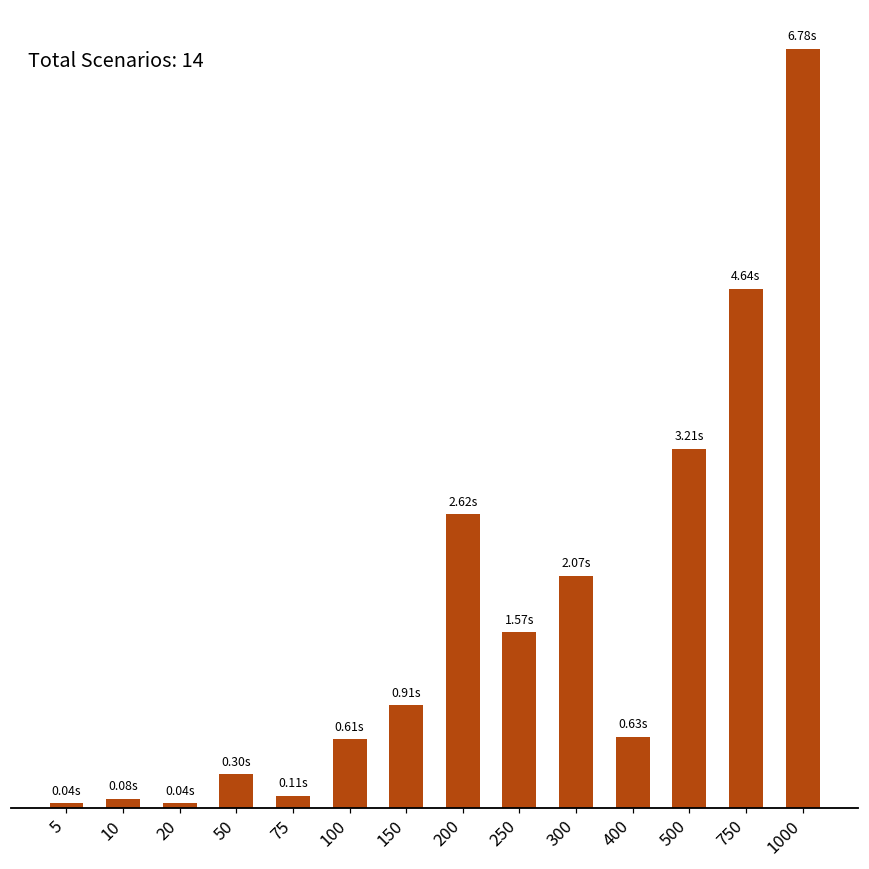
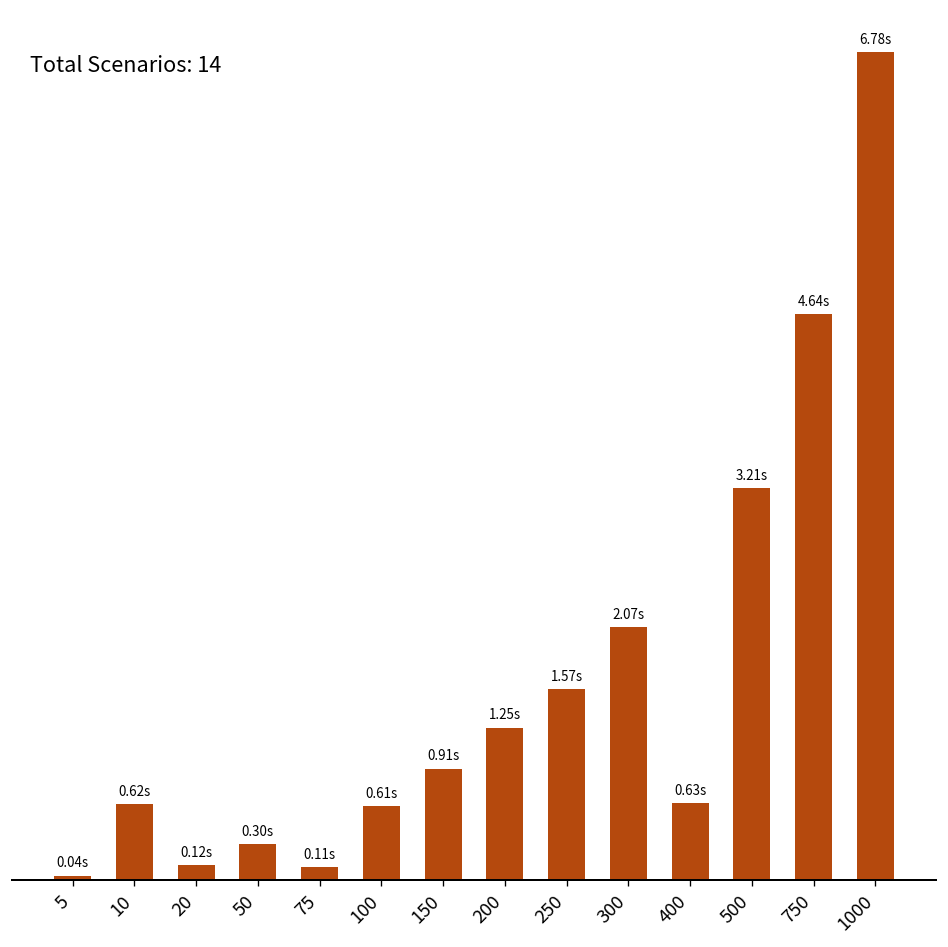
10: 0.08s -> 0.62s
20: 0.04s -> 0.12s
200: 2.62s -> 1.25s
